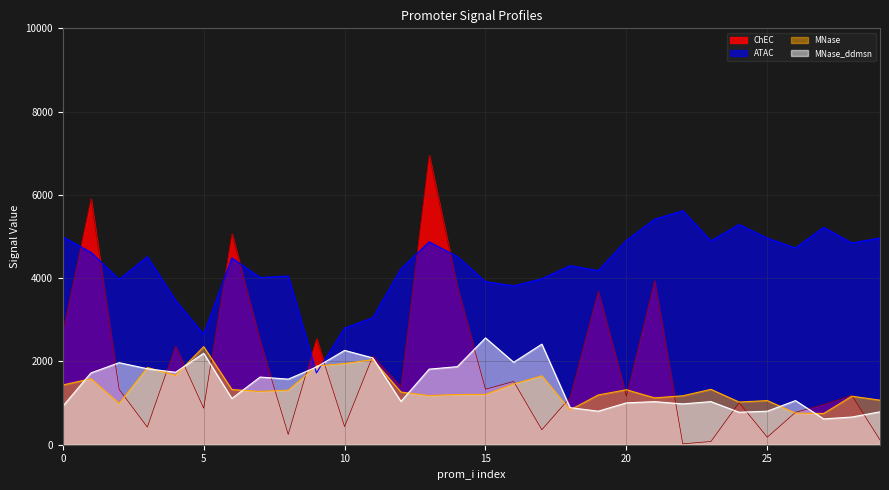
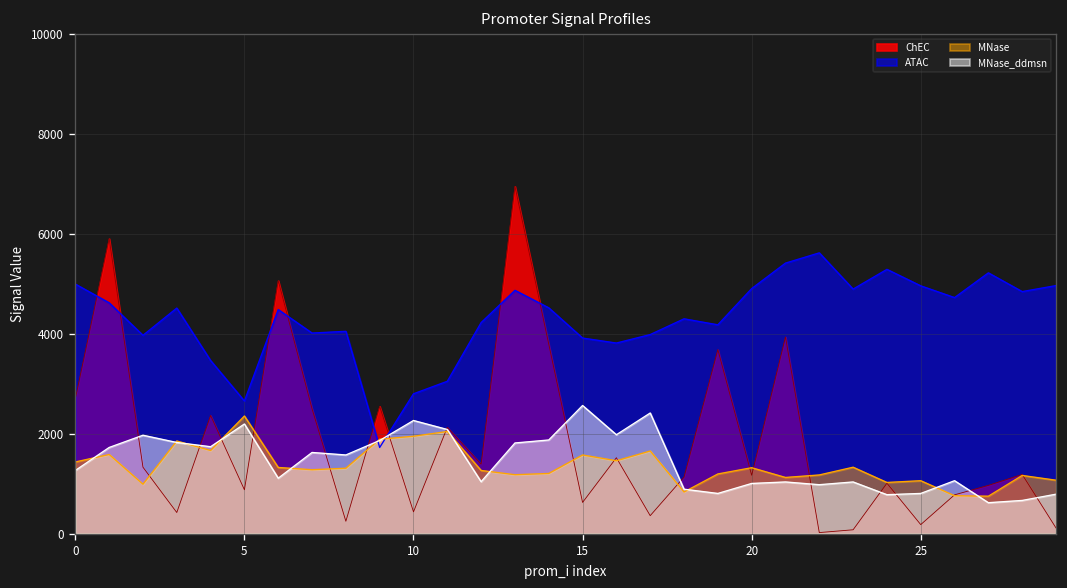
MNase_ddmsn, 0: 900 -> 1300
ChEC, 15: 1300 -> 600
MNase, 15: 1200 -> 1600
